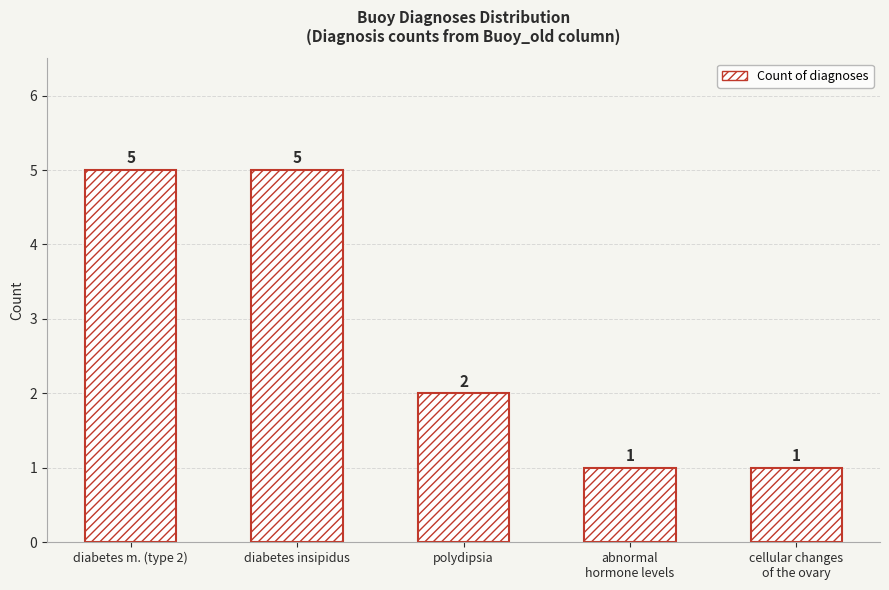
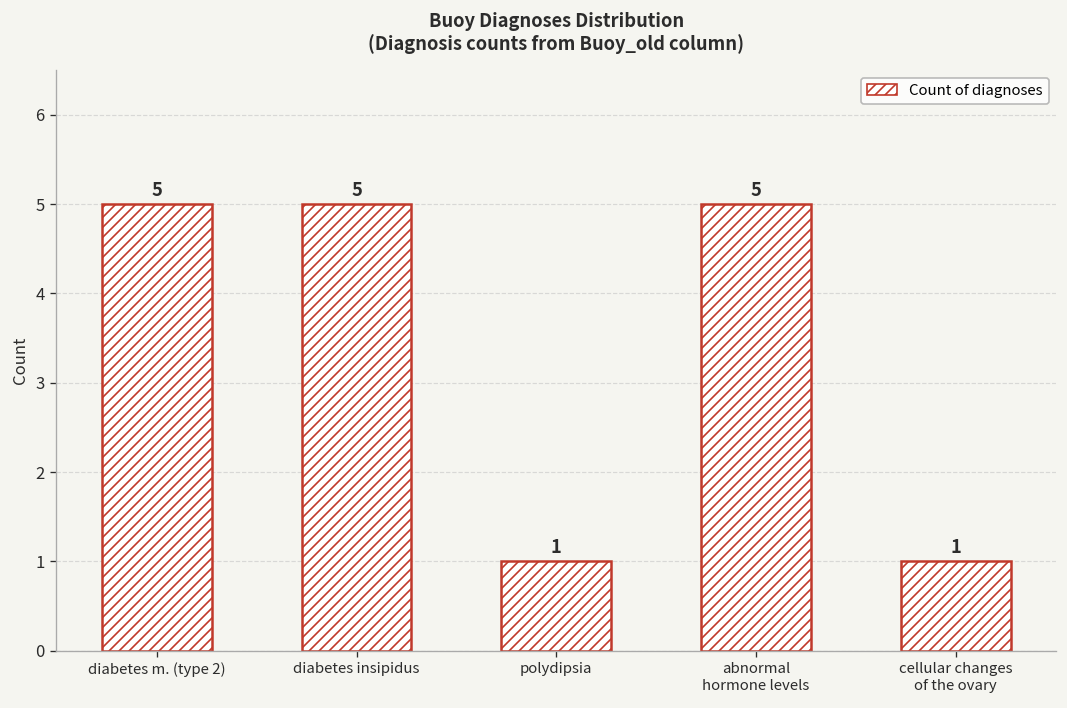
polydipsia: 2 -> 1
abnormal hormone levels: 1 -> 5
